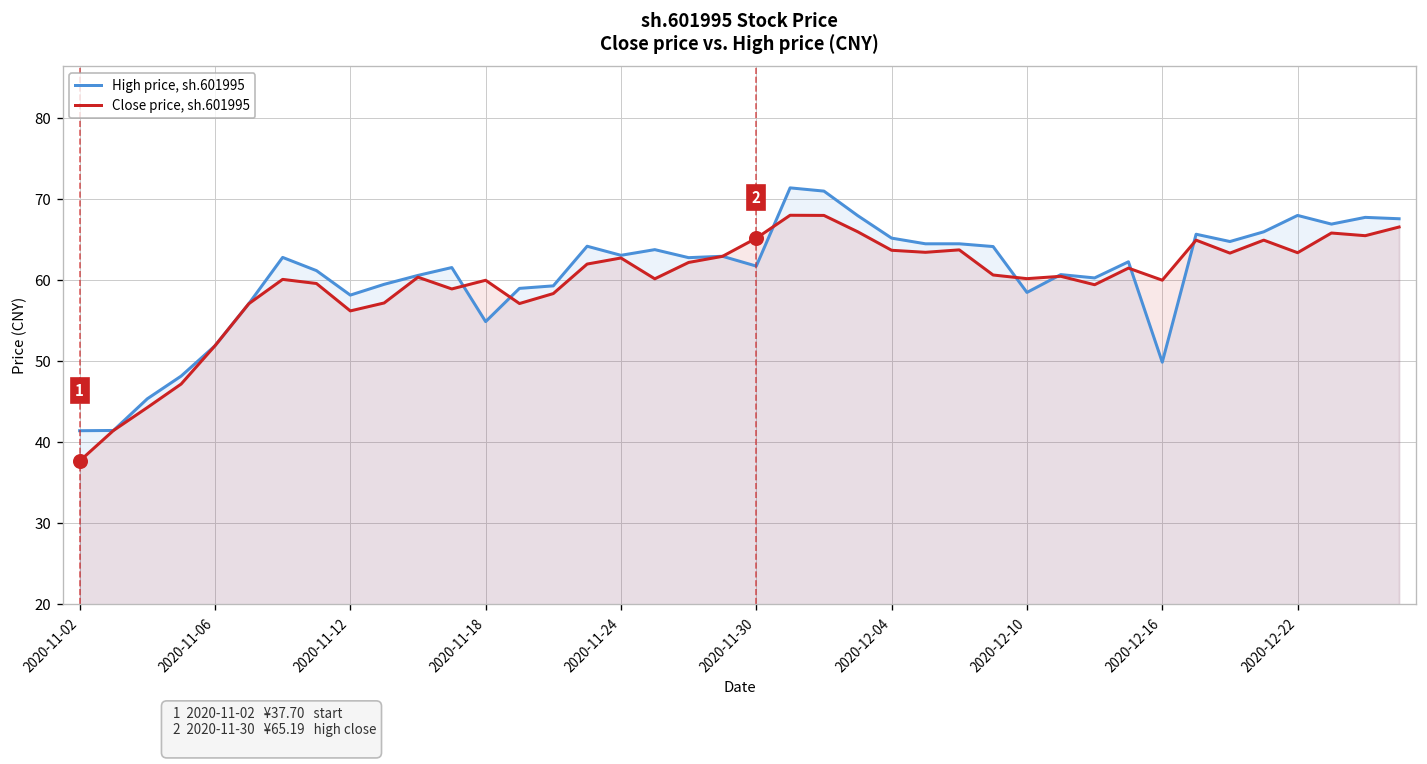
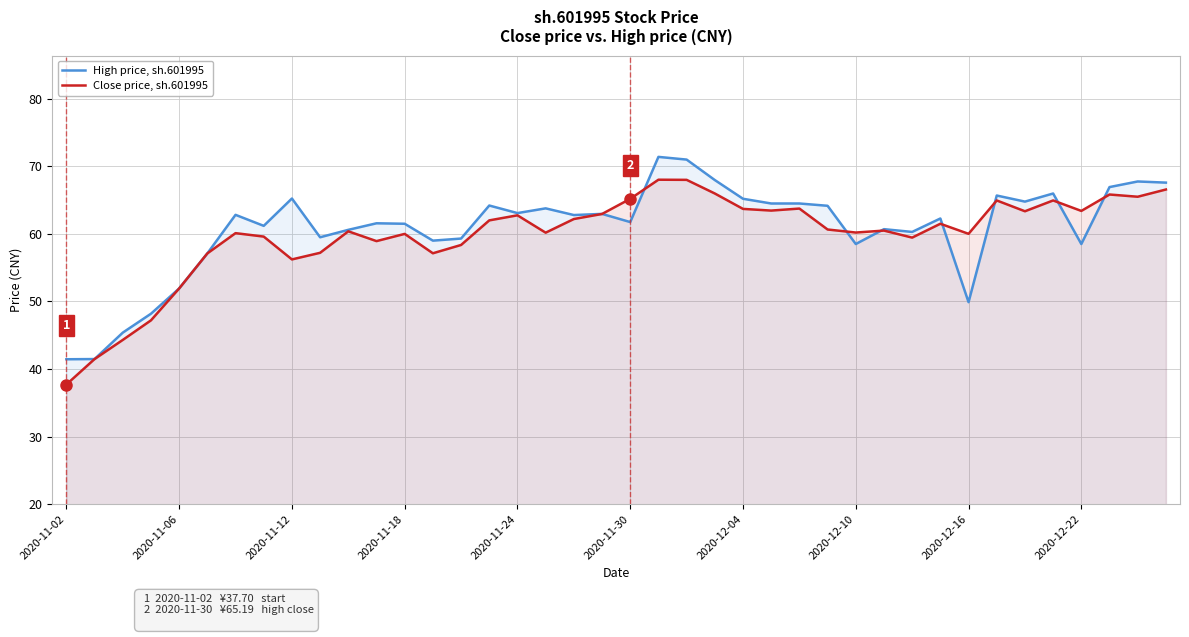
High price, sh.601995, 2020-11-12: 58 -> 65
High price, sh.601995, 2020-11-18: 55 -> 62
High price, sh.601995, 2020-12-22: 68 -> 59
